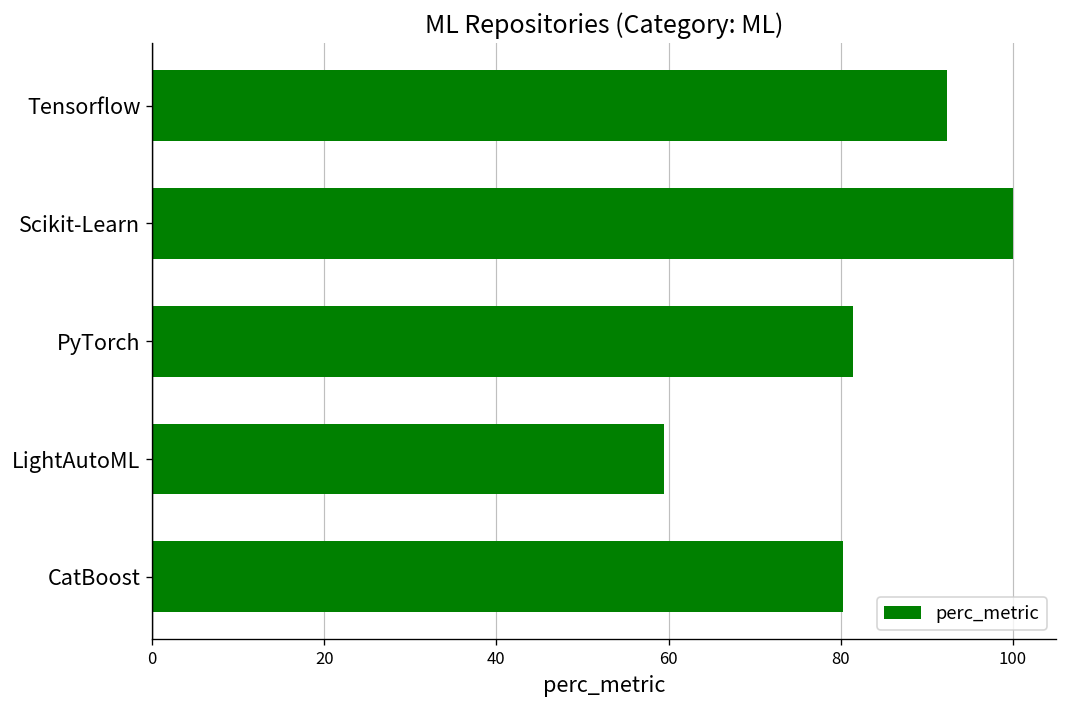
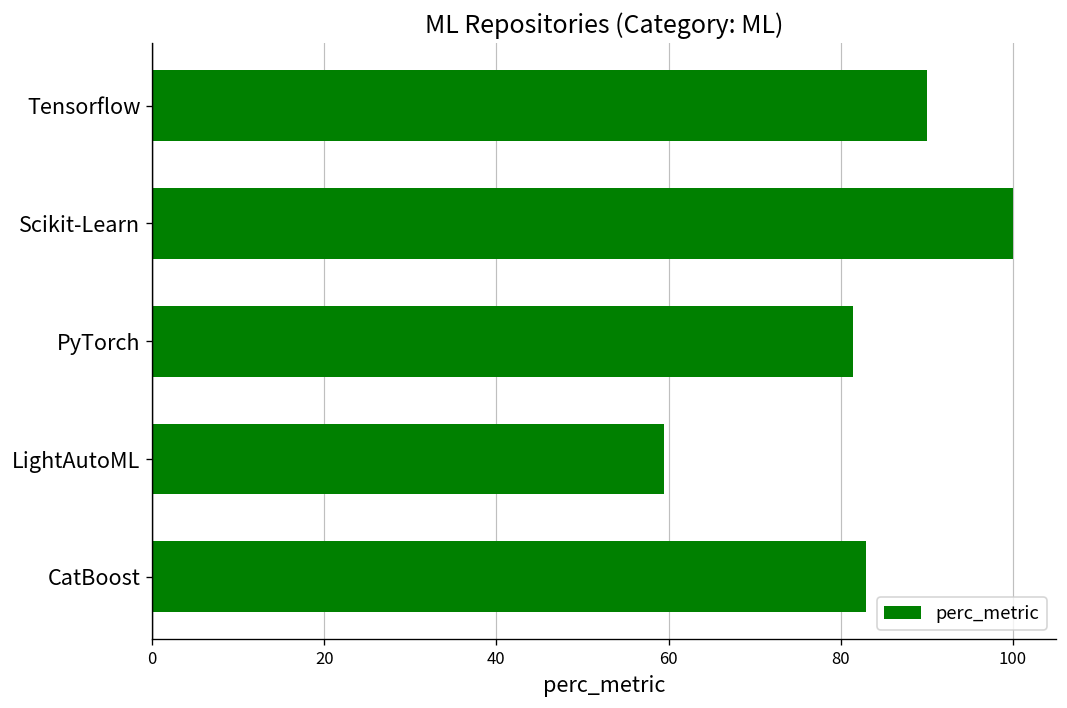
Tensorflow: 92 -> 90
CatBoost: 80 -> 83
